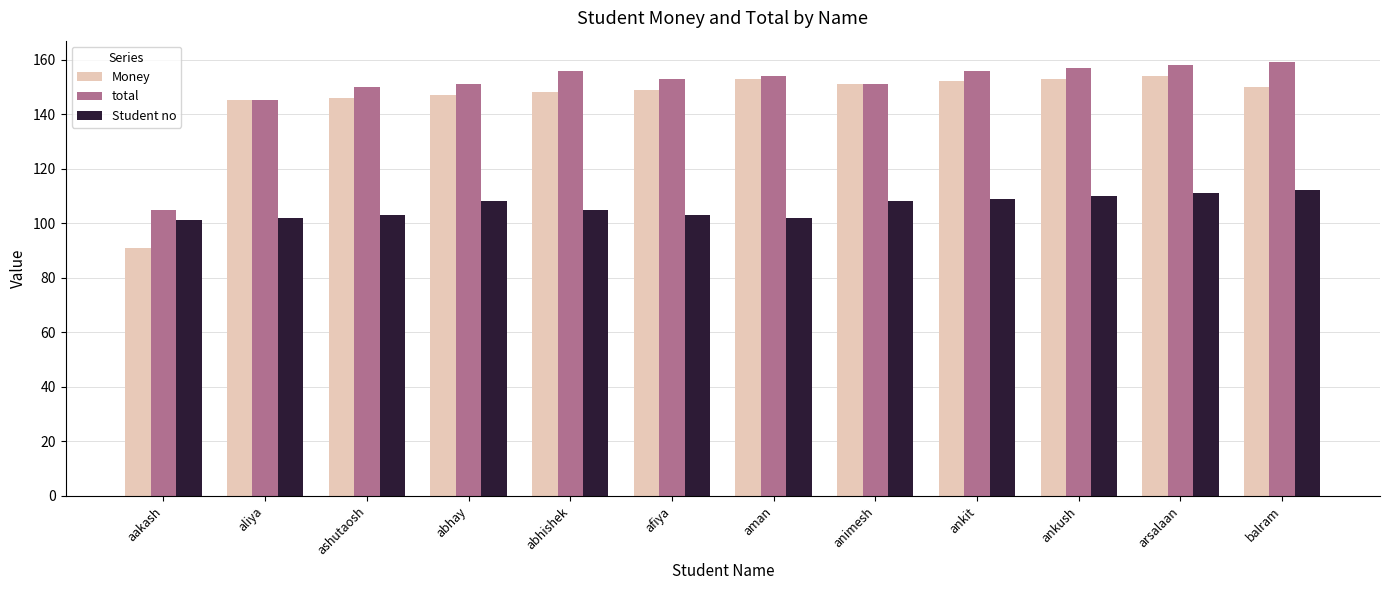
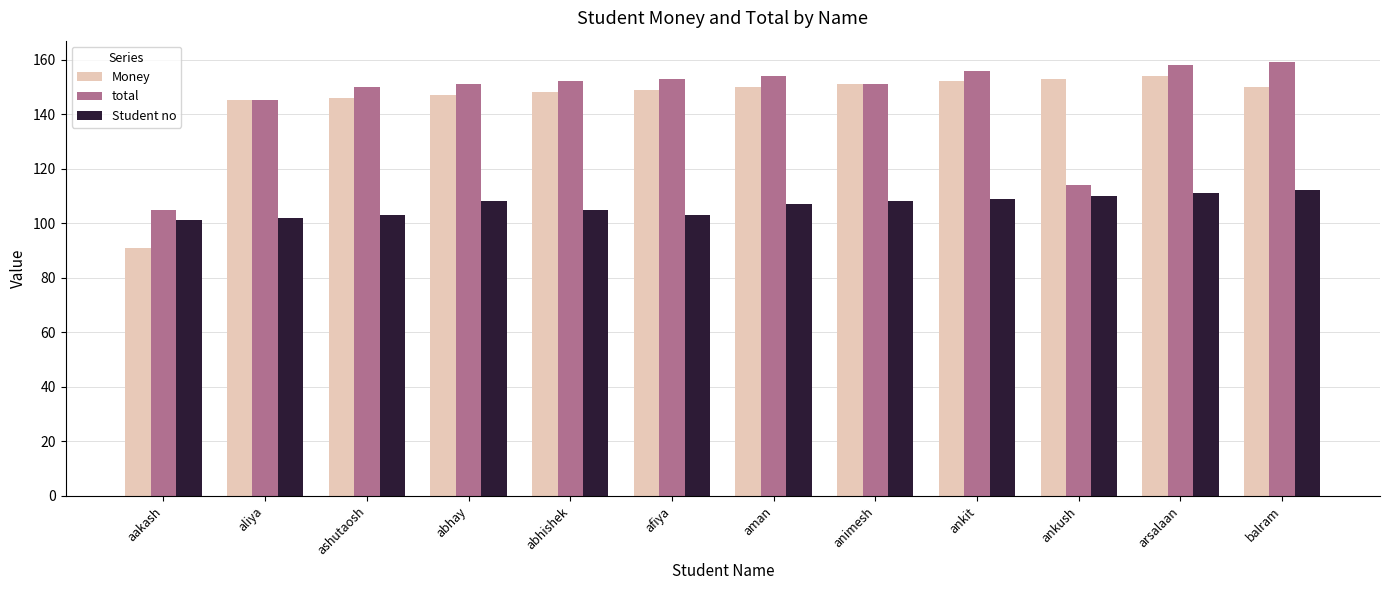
total, abhishek: 156 -> 152
Money, aman: 153 -> 150
Student no, aman: 102 -> 107
total, ankush: 157 -> 114
